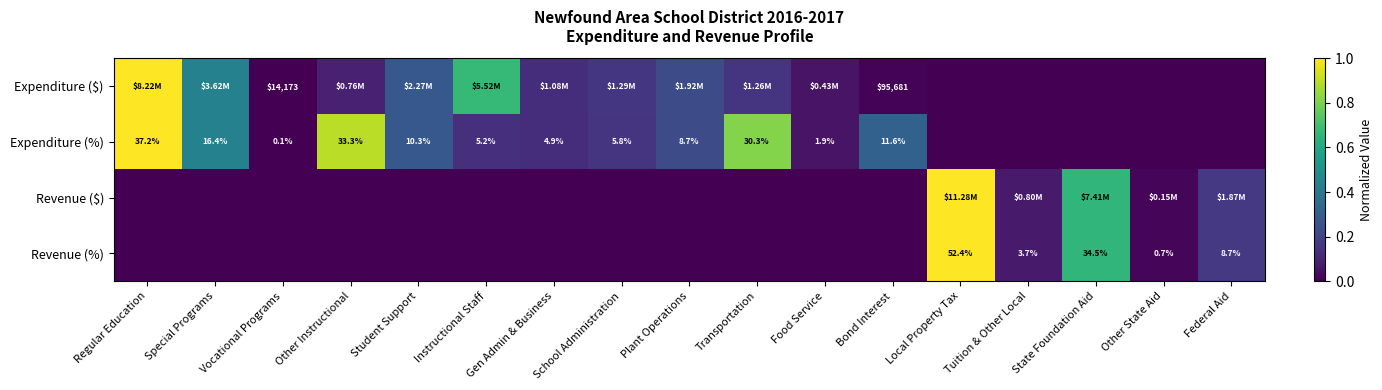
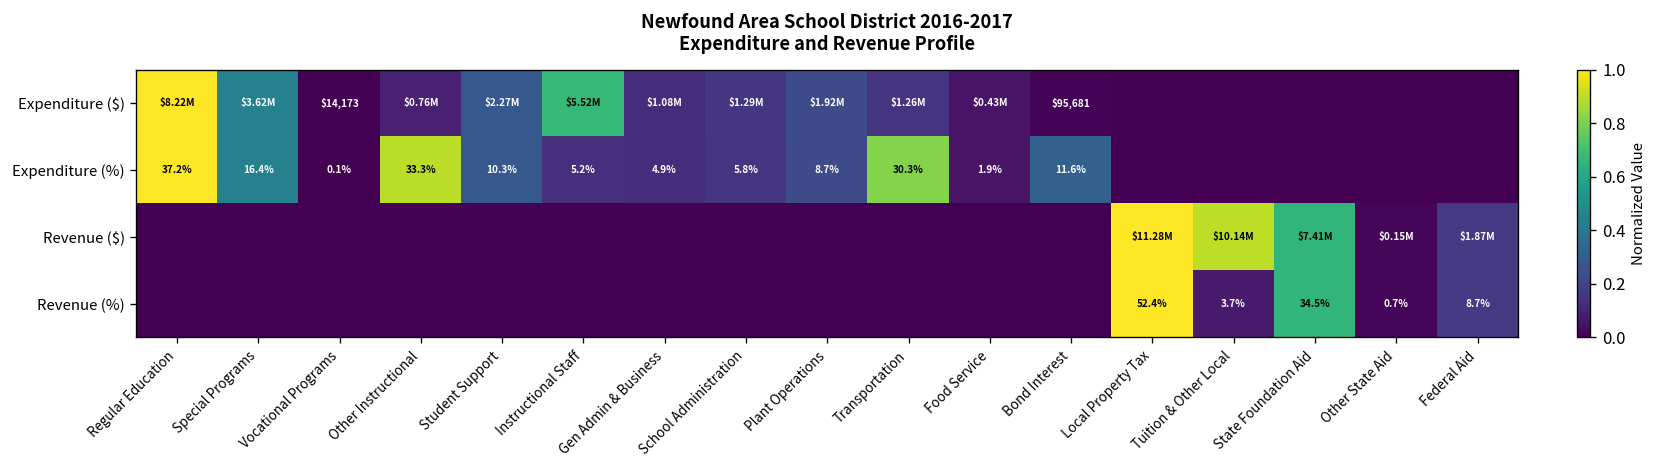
Revenue ($), Tuition & Other Local: $0.80M -> $10.14M
